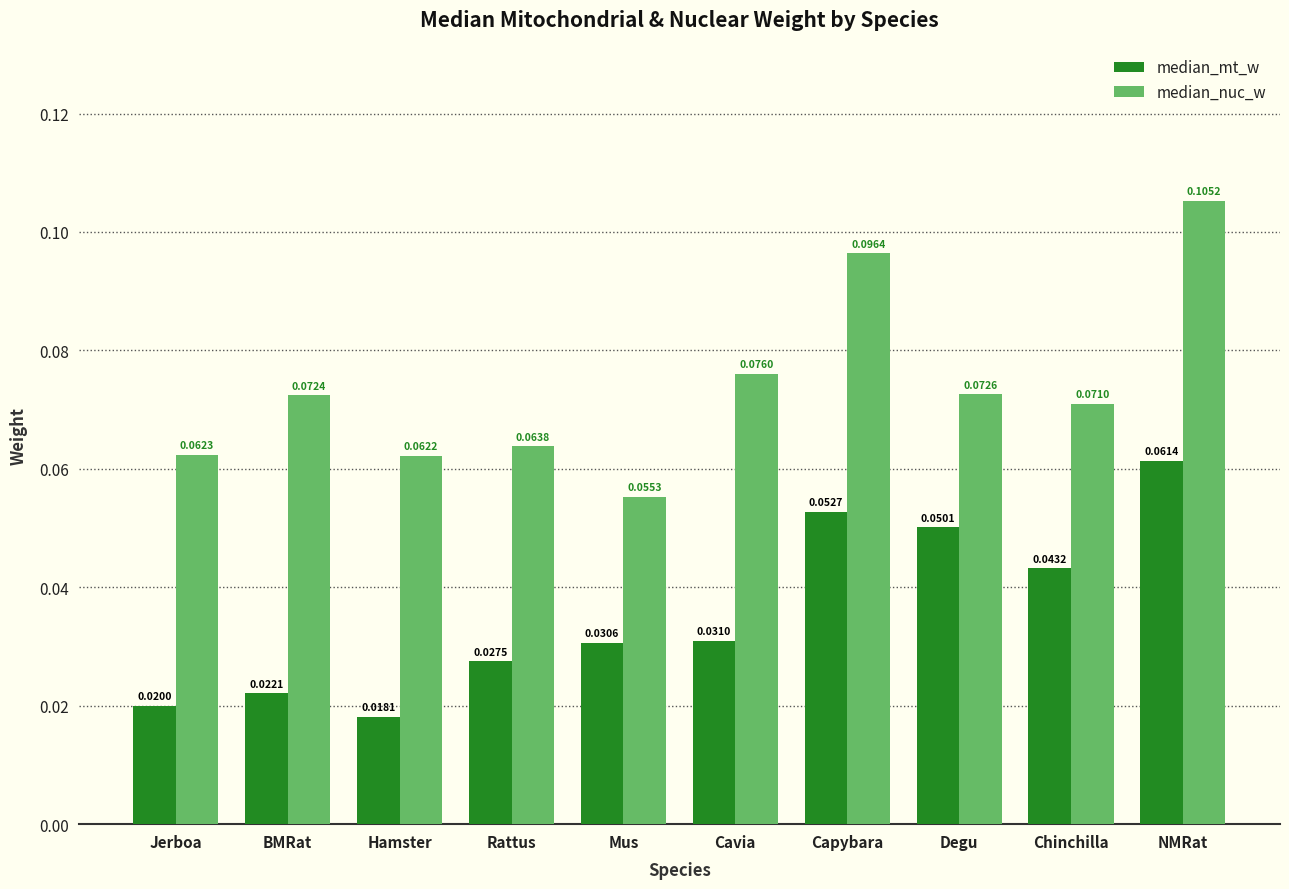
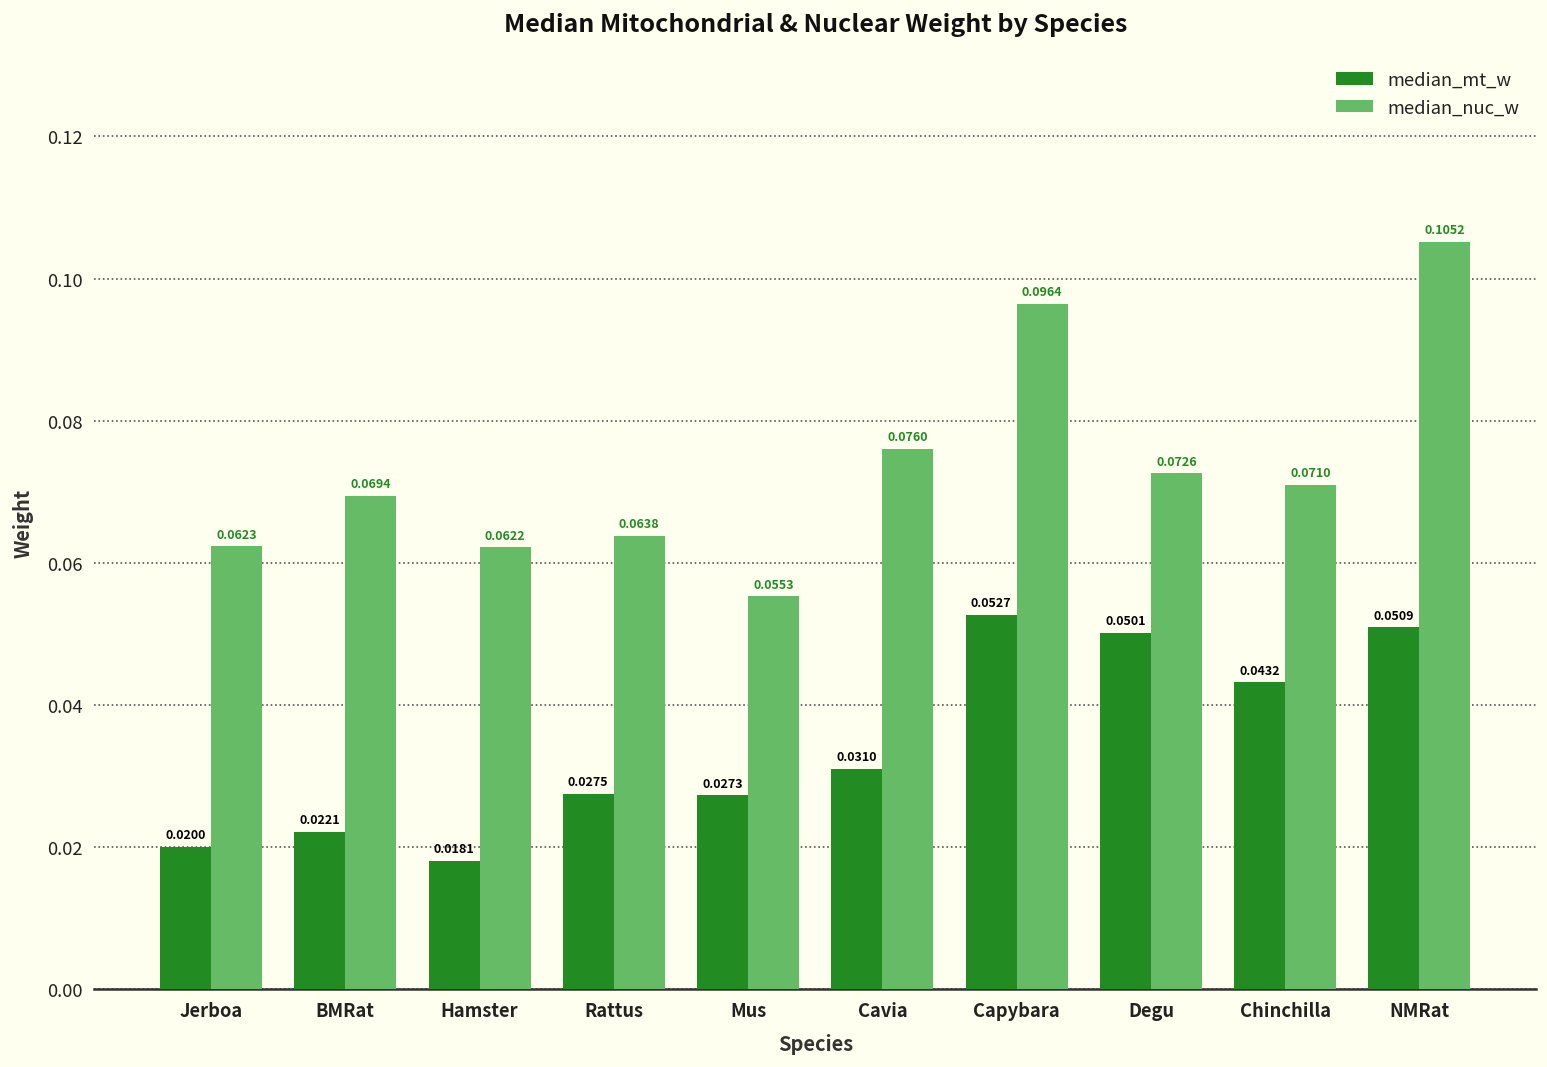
median_nuc_w, BMRat: 0.0724 -> 0.0694
median_mt_w, Mus: 0.0306 -> 0.0273
median_mt_w, NMRat: 0.0614 -> 0.0509
